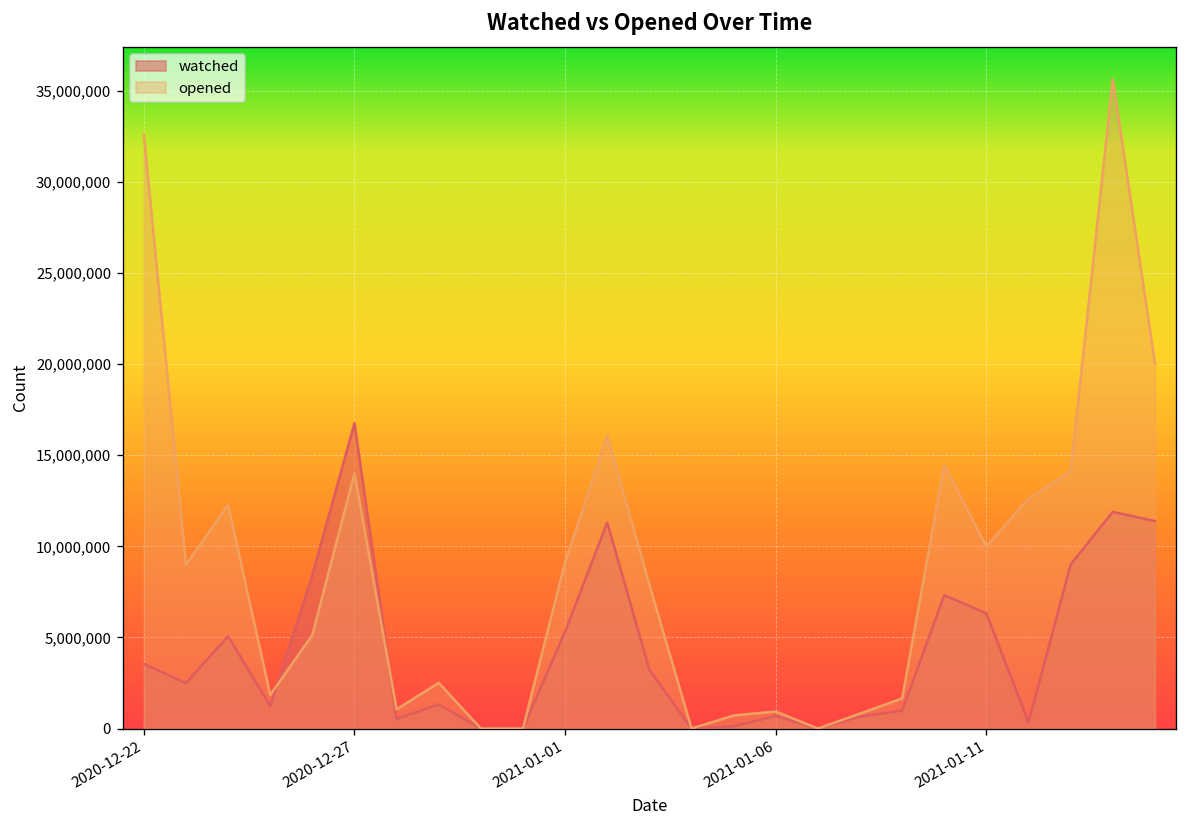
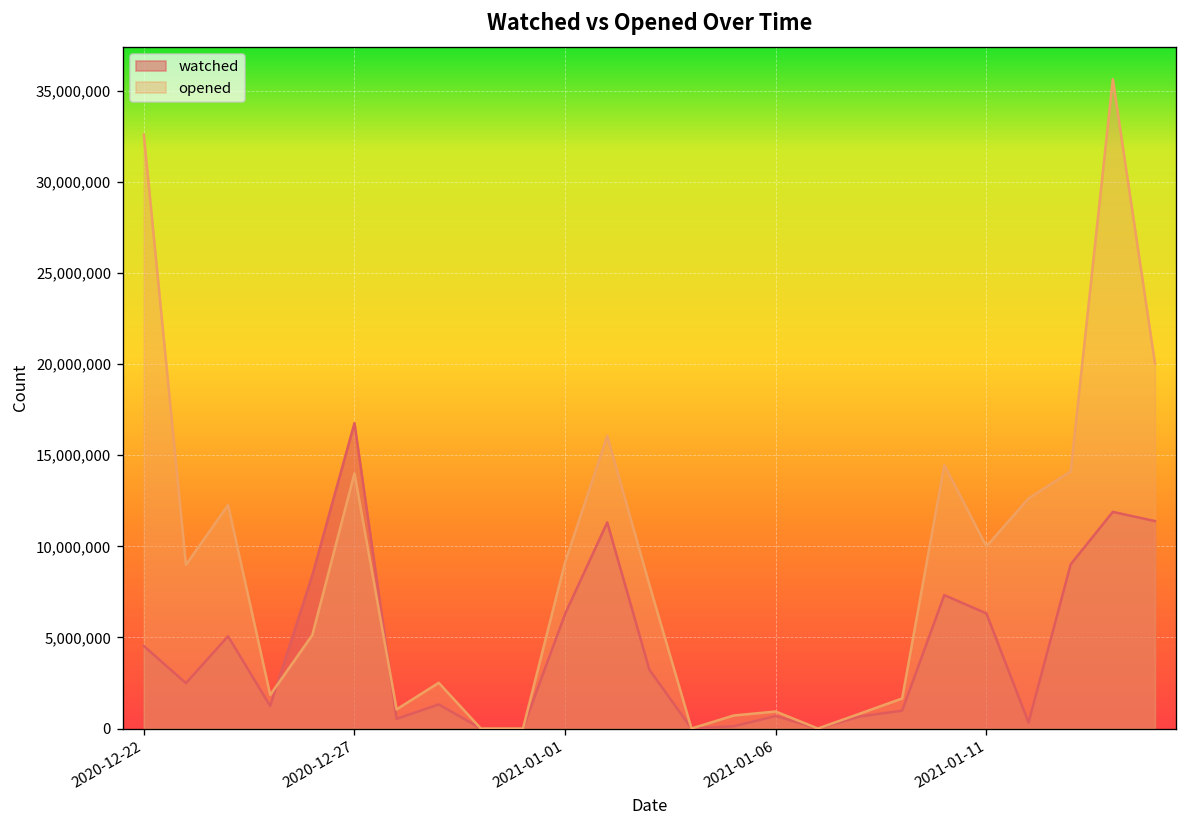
watched, 2020-12-22: 3,500,000 -> 4,500,000
watched, 2021-01-01: 5,300,000 -> 6,300,000
